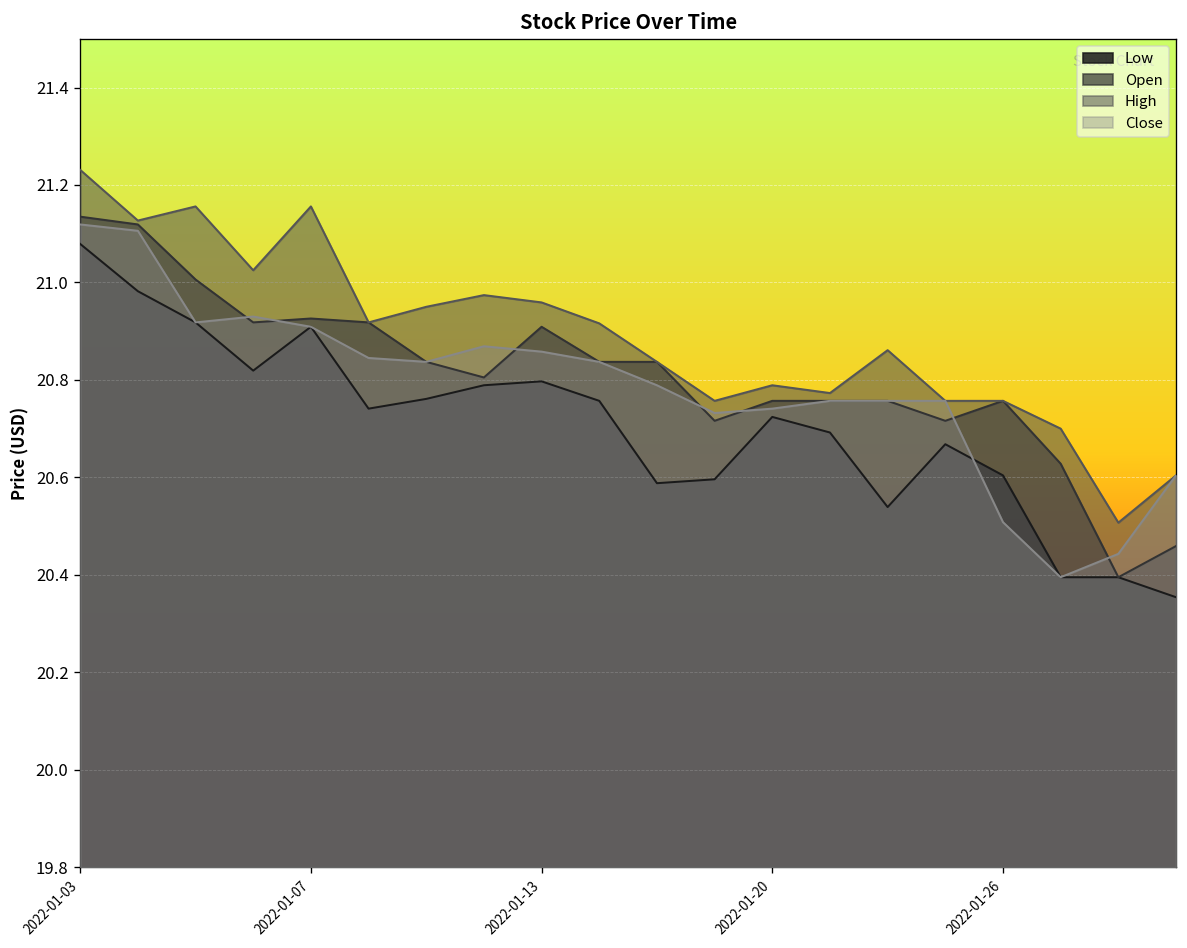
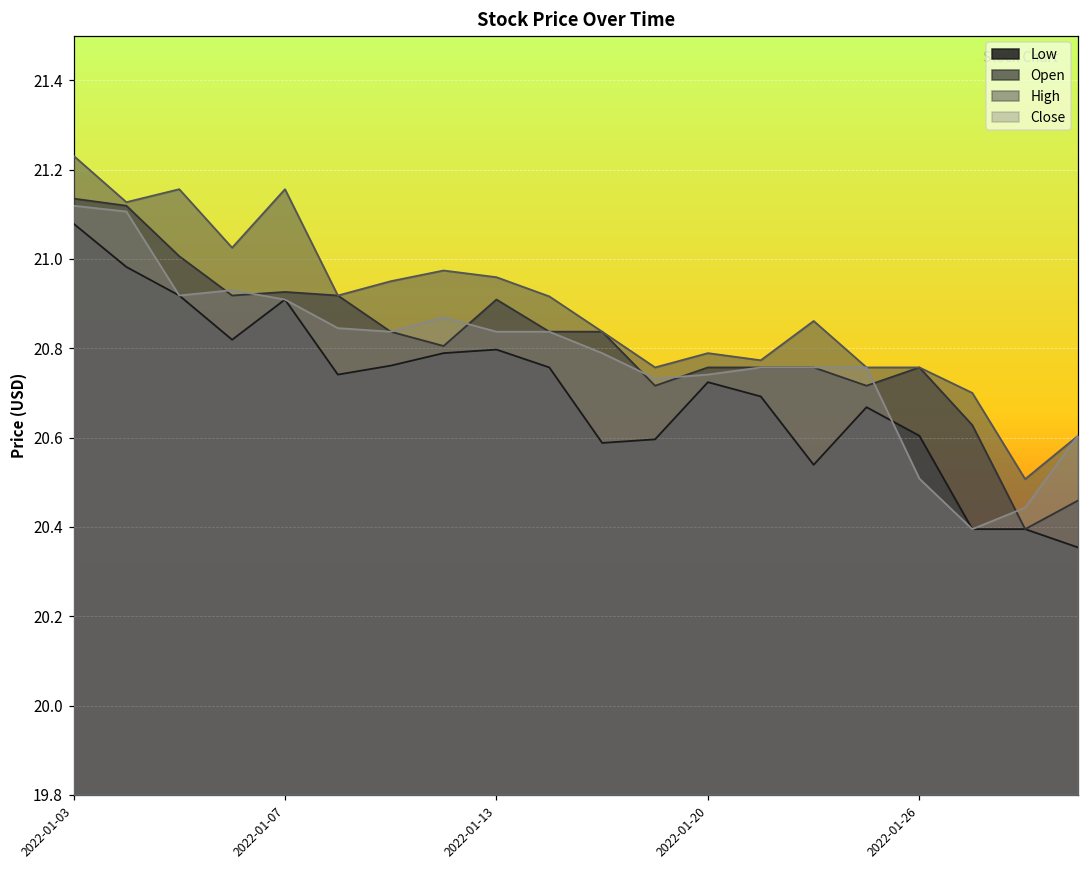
Close, 2022-01-13: 20.86 -> 20.84
